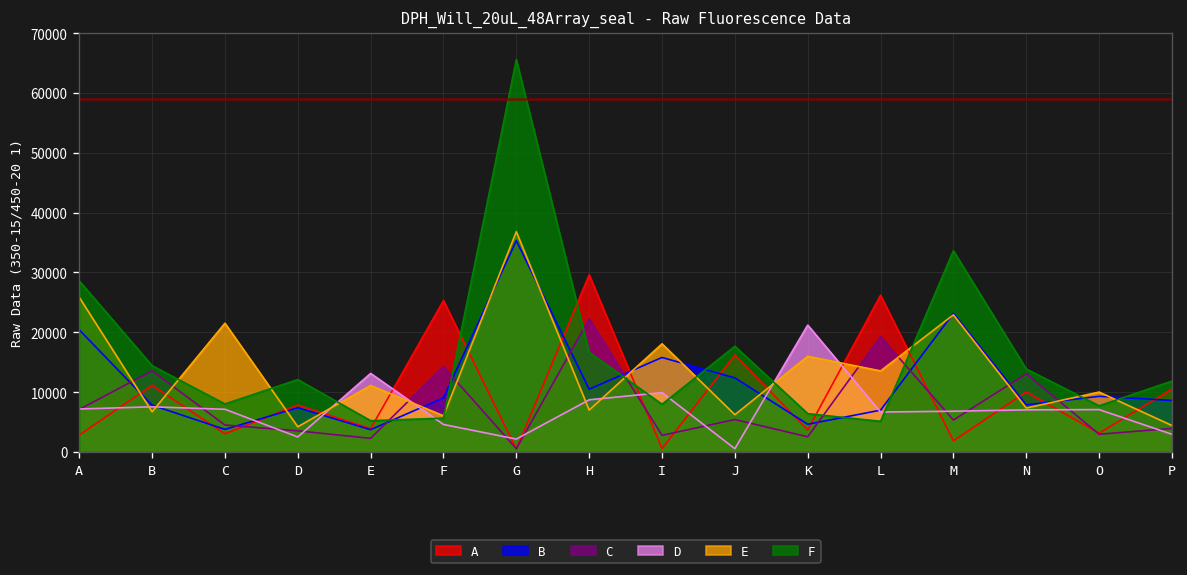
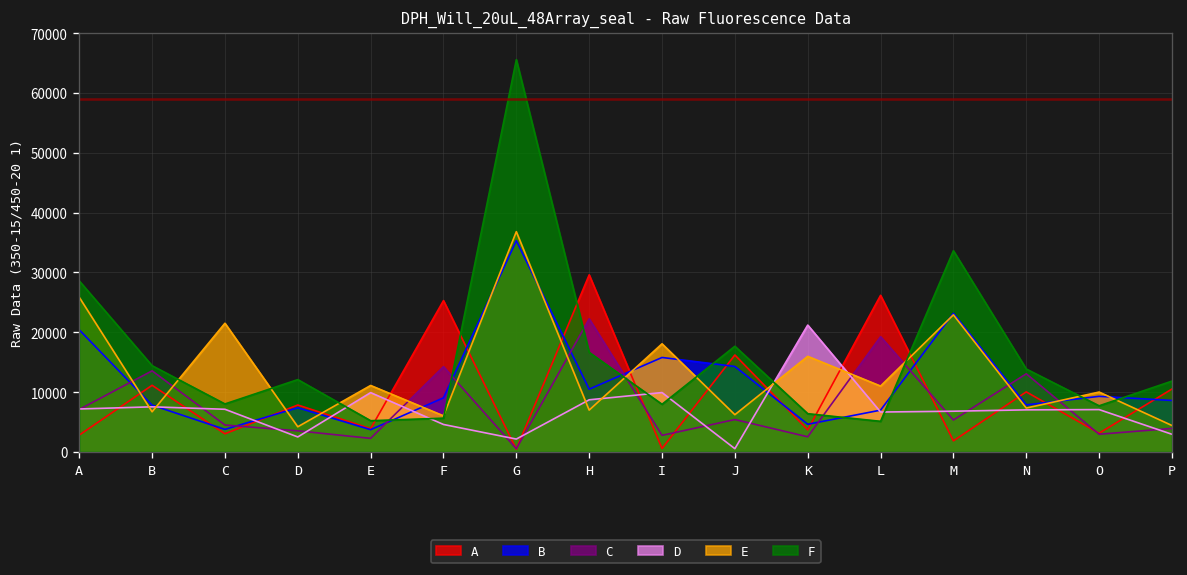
D, E: 13000 -> 10000
B, J: 12000 -> 14000
E, L: 14000 -> 11000
